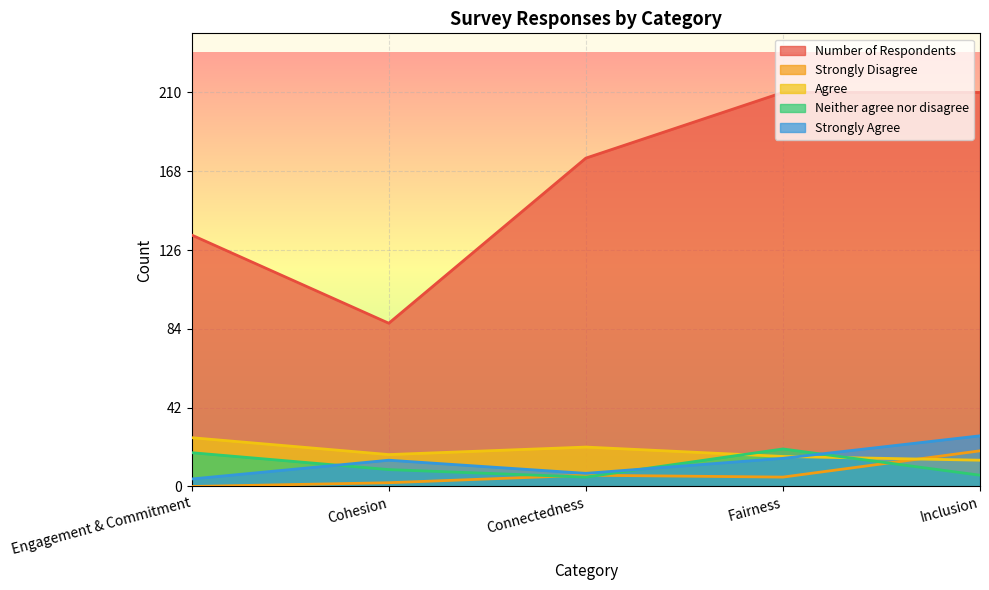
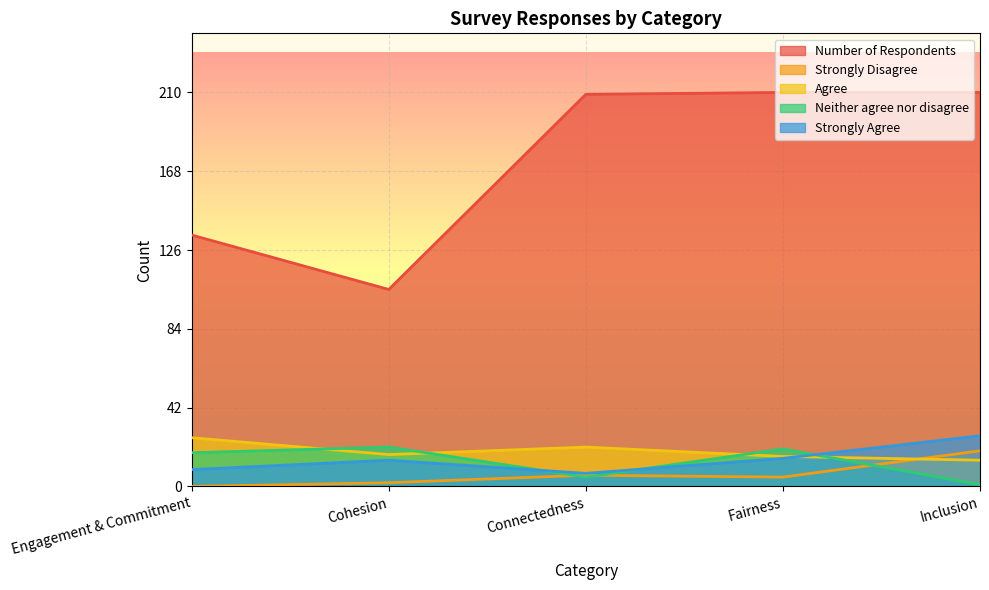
Strongly Agree, Engagement & Commitment: 4 -> 9
Number of Respondents, Cohesion: 87 -> 105
Neither agree nor disagree, Cohesion: 9 -> 21
Number of Respondents, Connectedness: 175 -> 209
Neither agree nor disagree, Inclusion: 6 -> 1
